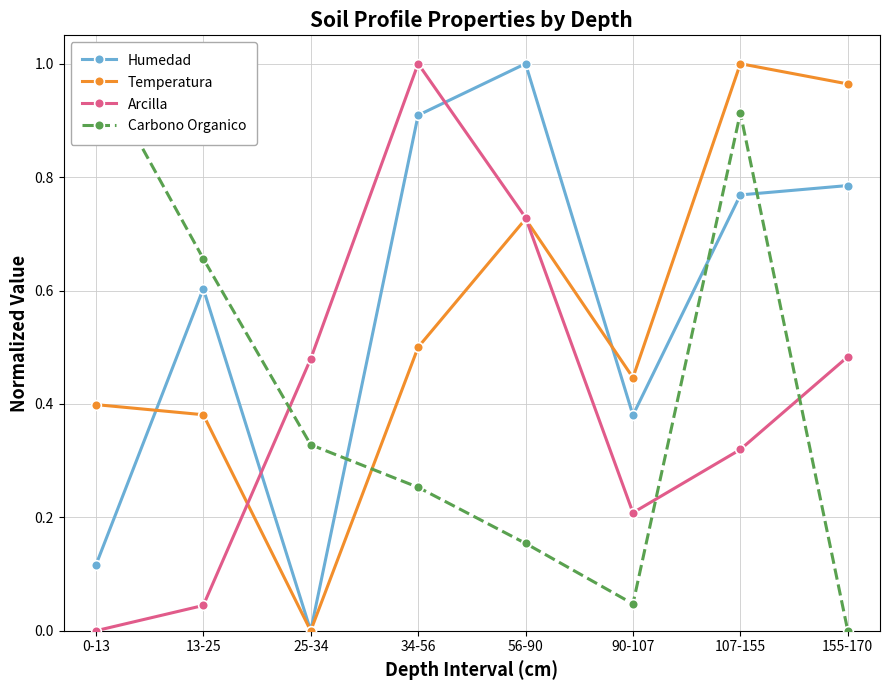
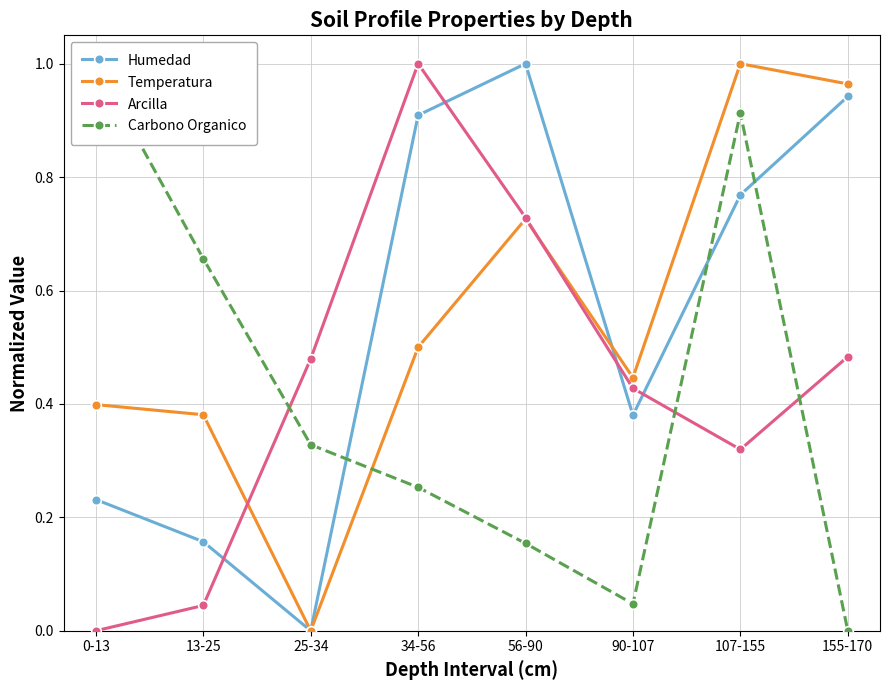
Humedad, 0-13: 0.12 -> 0.23
Humedad, 13-25: 0.60 -> 0.16
Arcilla, 90-107: 0.21 -> 0.43
Humedad, 155-170: 0.79 -> 0.94
